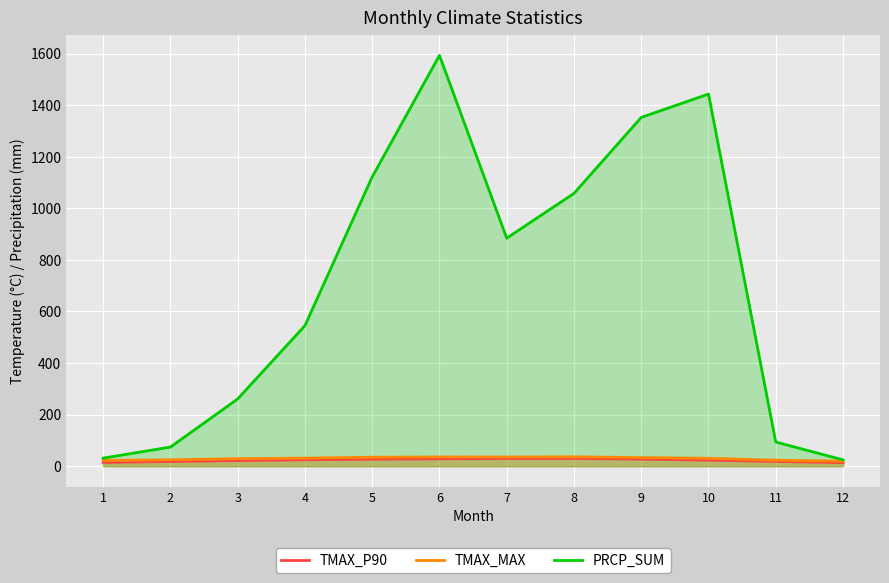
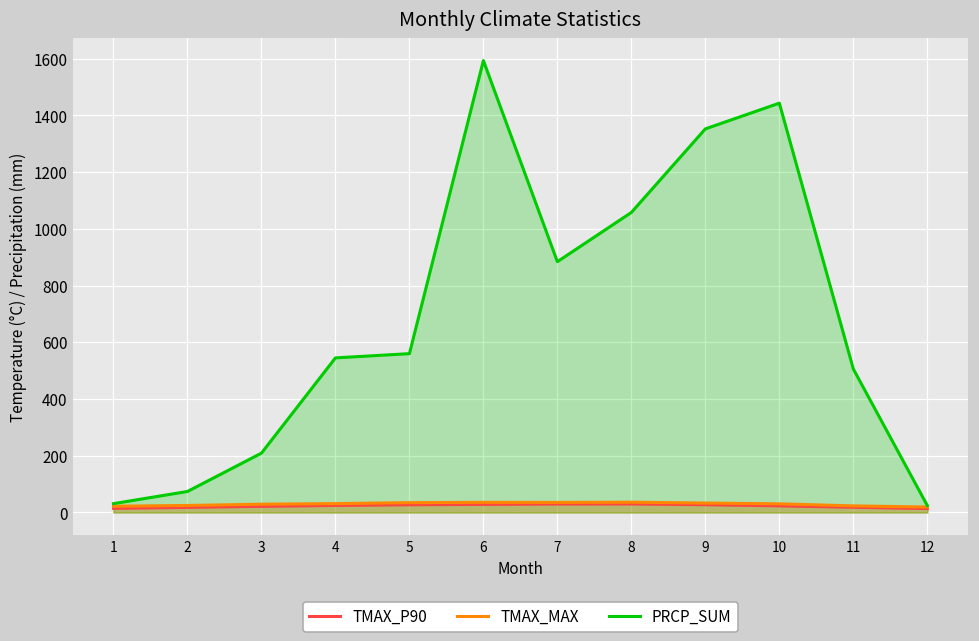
PRCP_SUM, 3: 260 -> 210
PRCP_SUM, 5: 1120 -> 560
PRCP_SUM, 11: 90 -> 510
